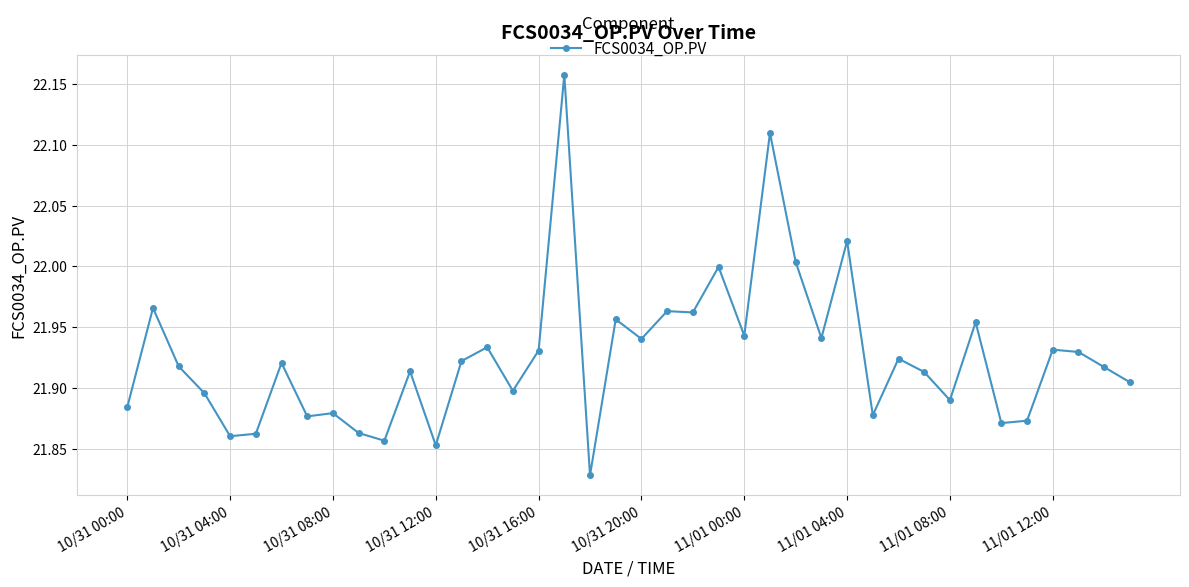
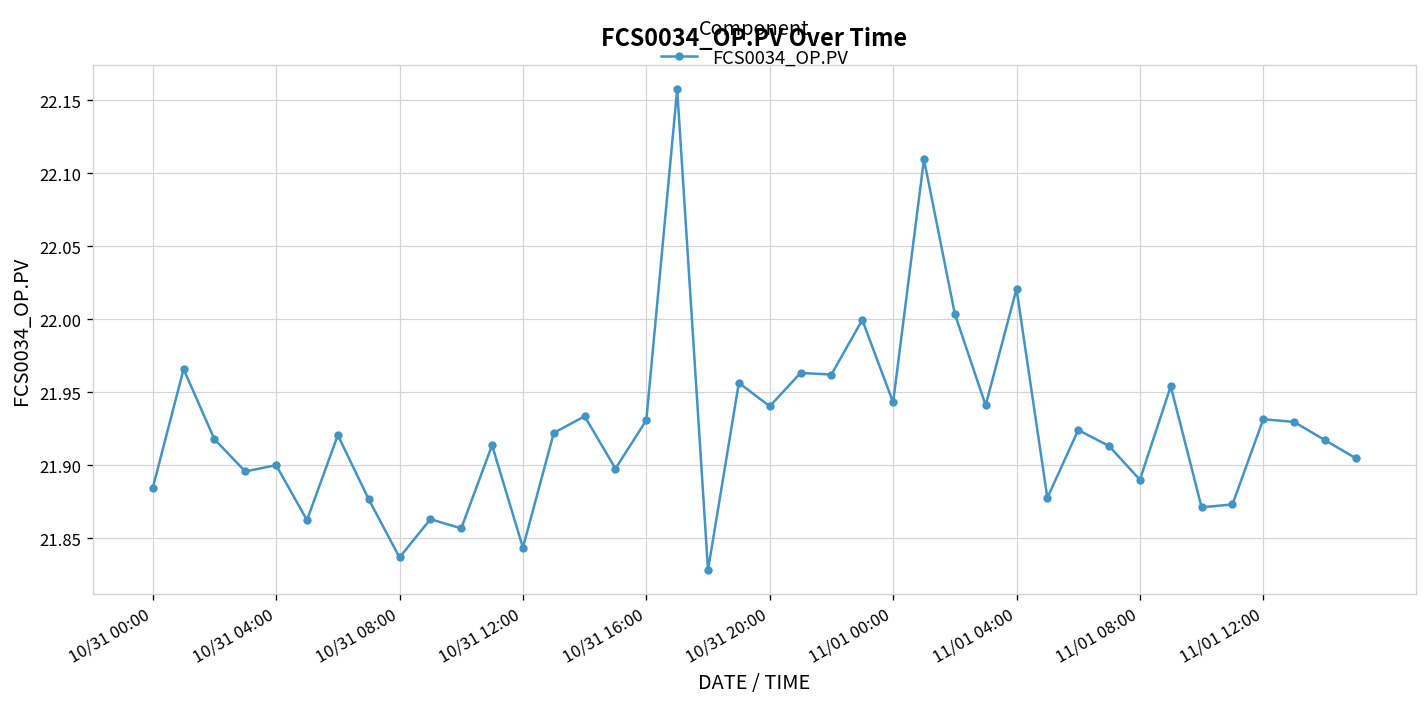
10/31 04:00: 21.860 -> 21.900
10/31 08:00: 21.879 -> 21.837
10/31 12:00: 21.853 -> 21.843
